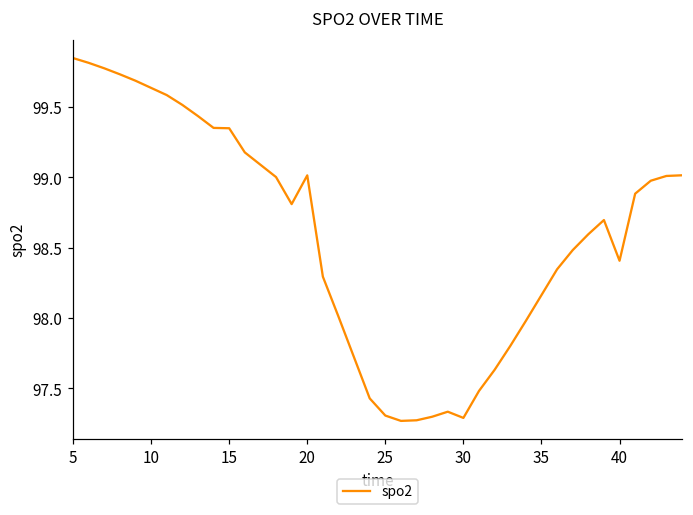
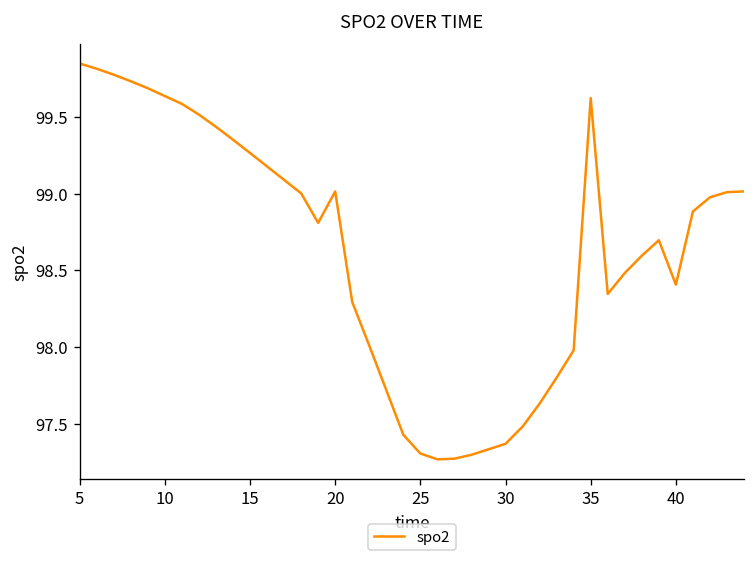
15: 99.35 -> 99.27
30: 97.29 -> 97.37
35: 98.16 -> 99.62
